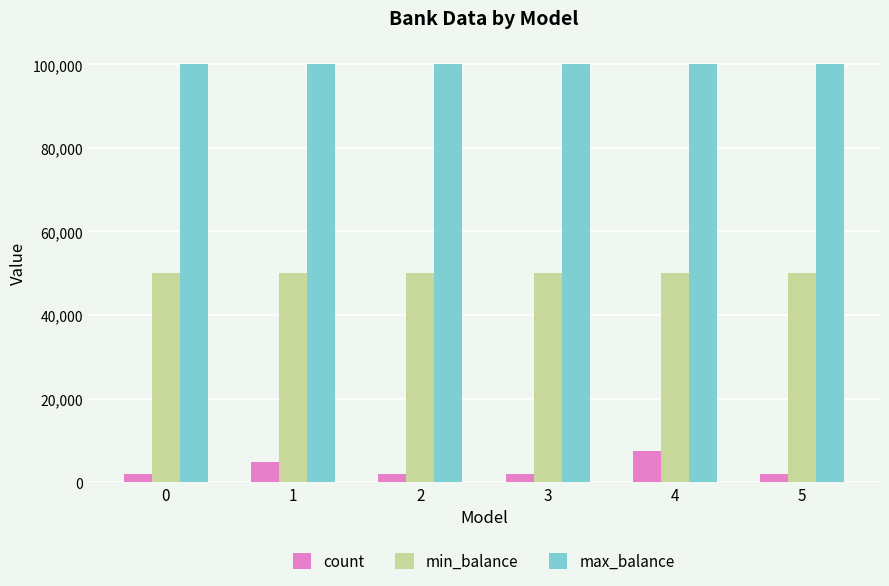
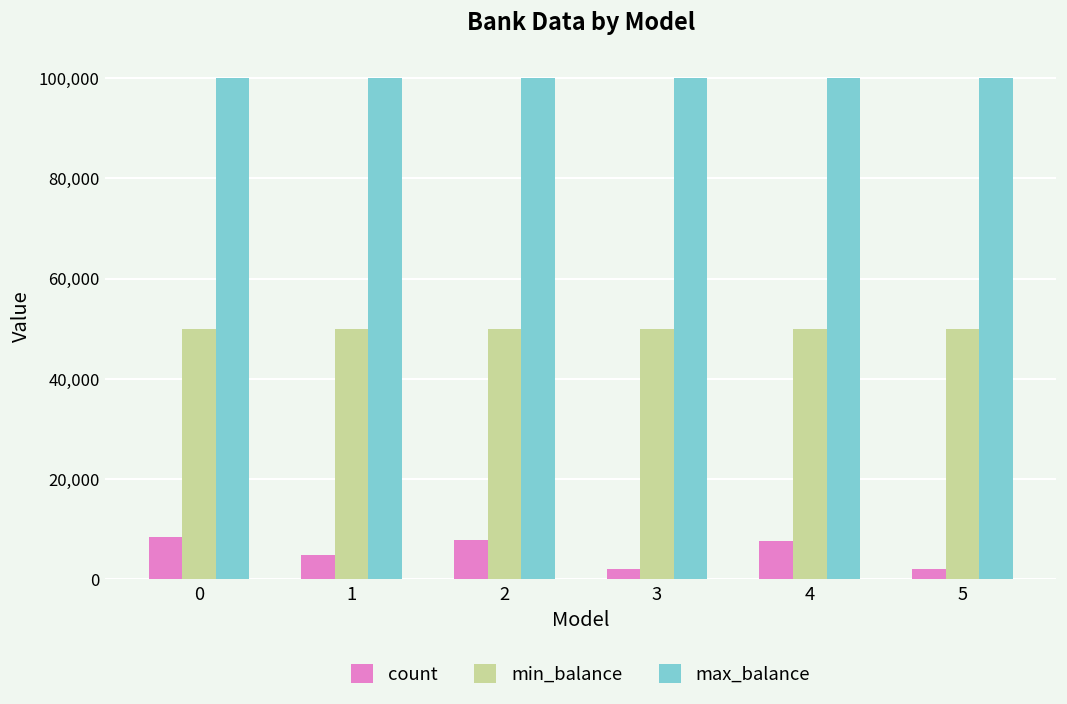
count, 0: 2,000 -> 8,000
count, 2: 2,000 -> 8,000
